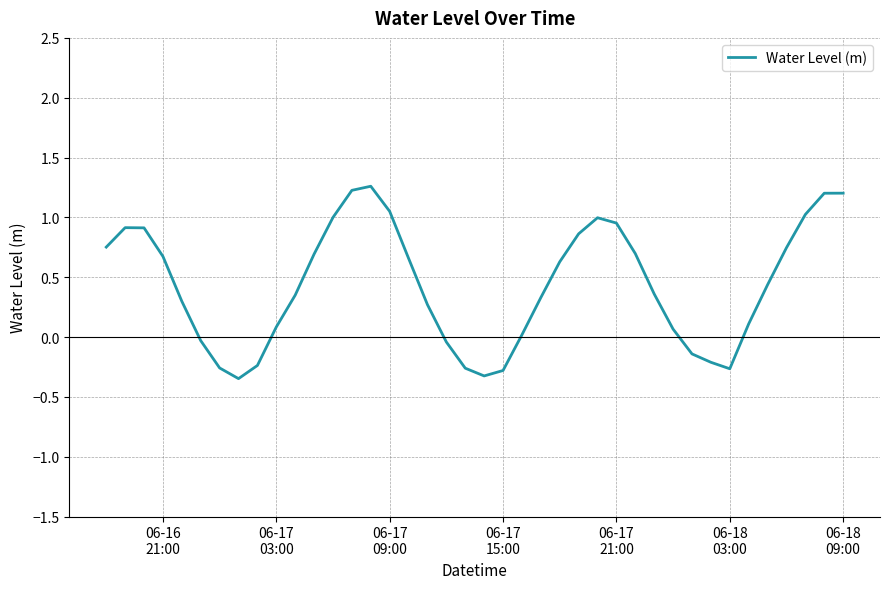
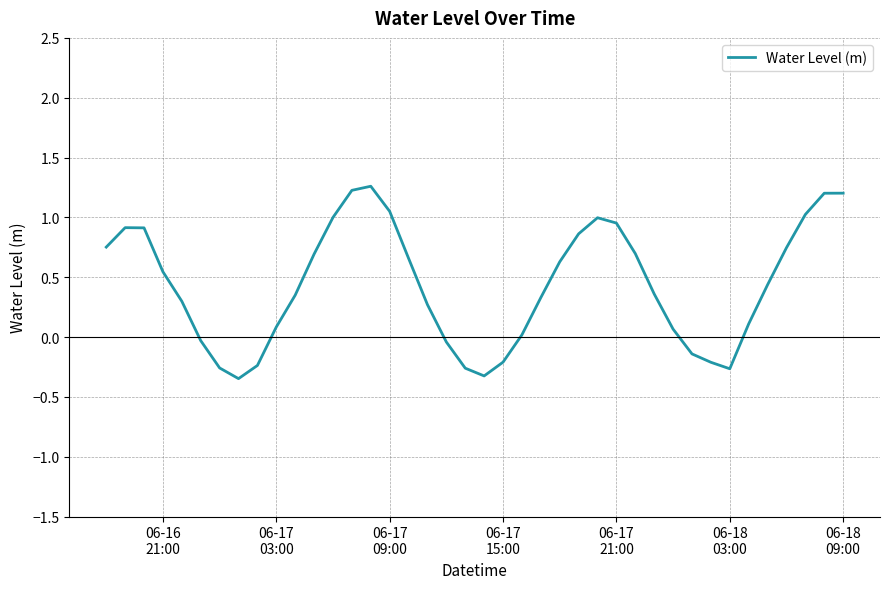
06-16 21:00: 0.67 -> 0.55
06-17 15:00: -0.28 -> -0.21
